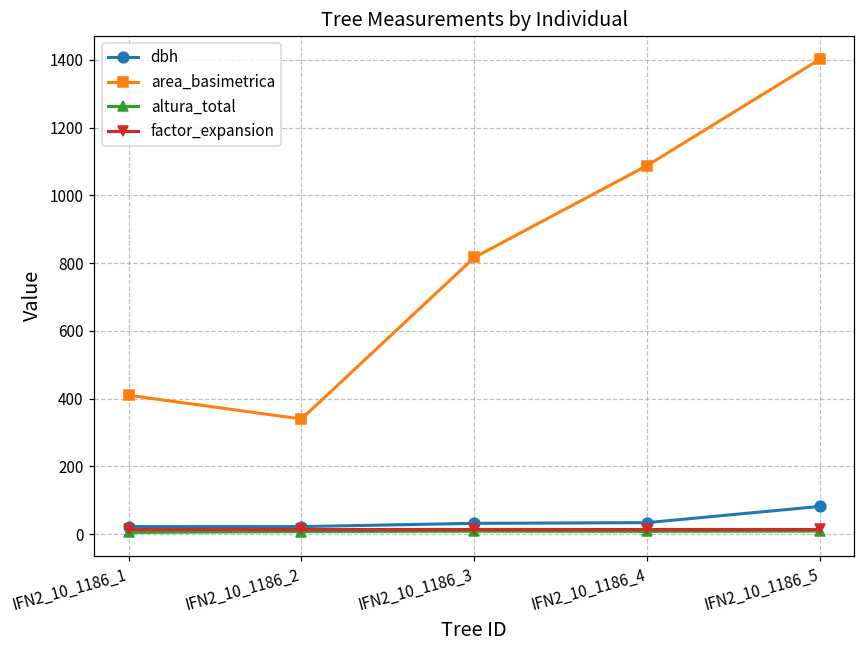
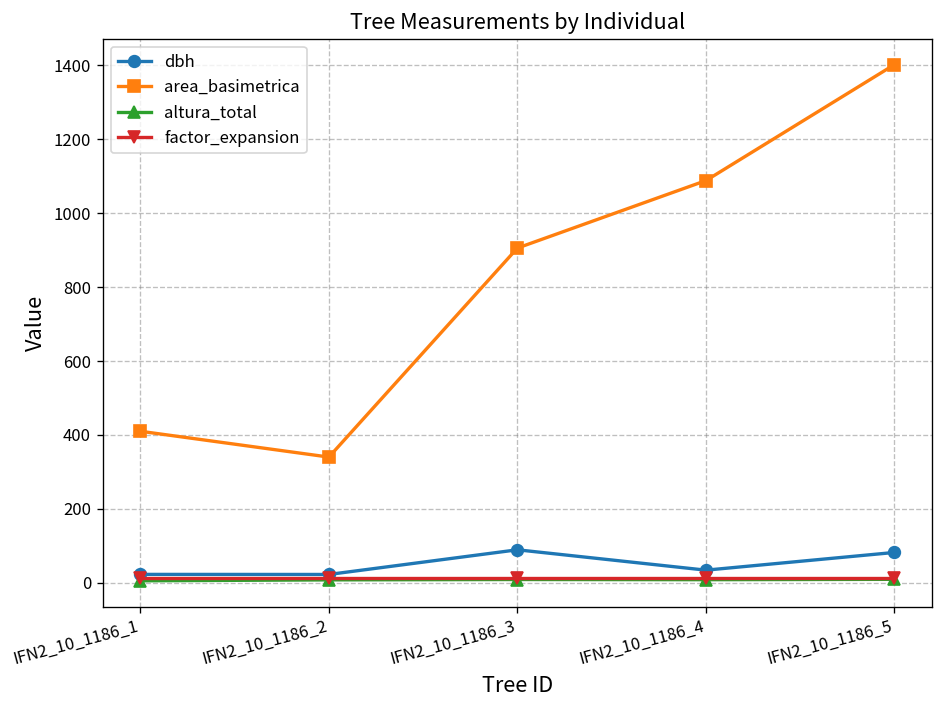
dbh, IFN2_10_1186_3: 30 -> 90
area_basimetrica, IFN2_10_1186_3: 820 -> 910
